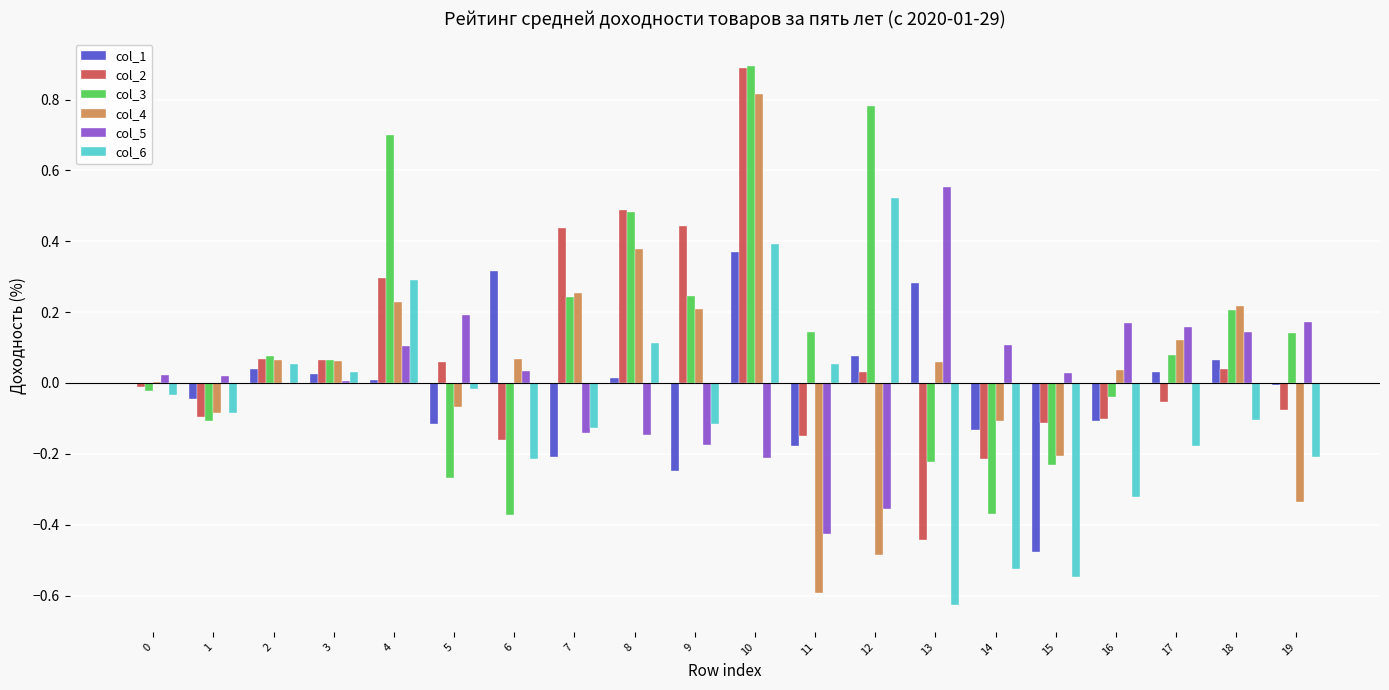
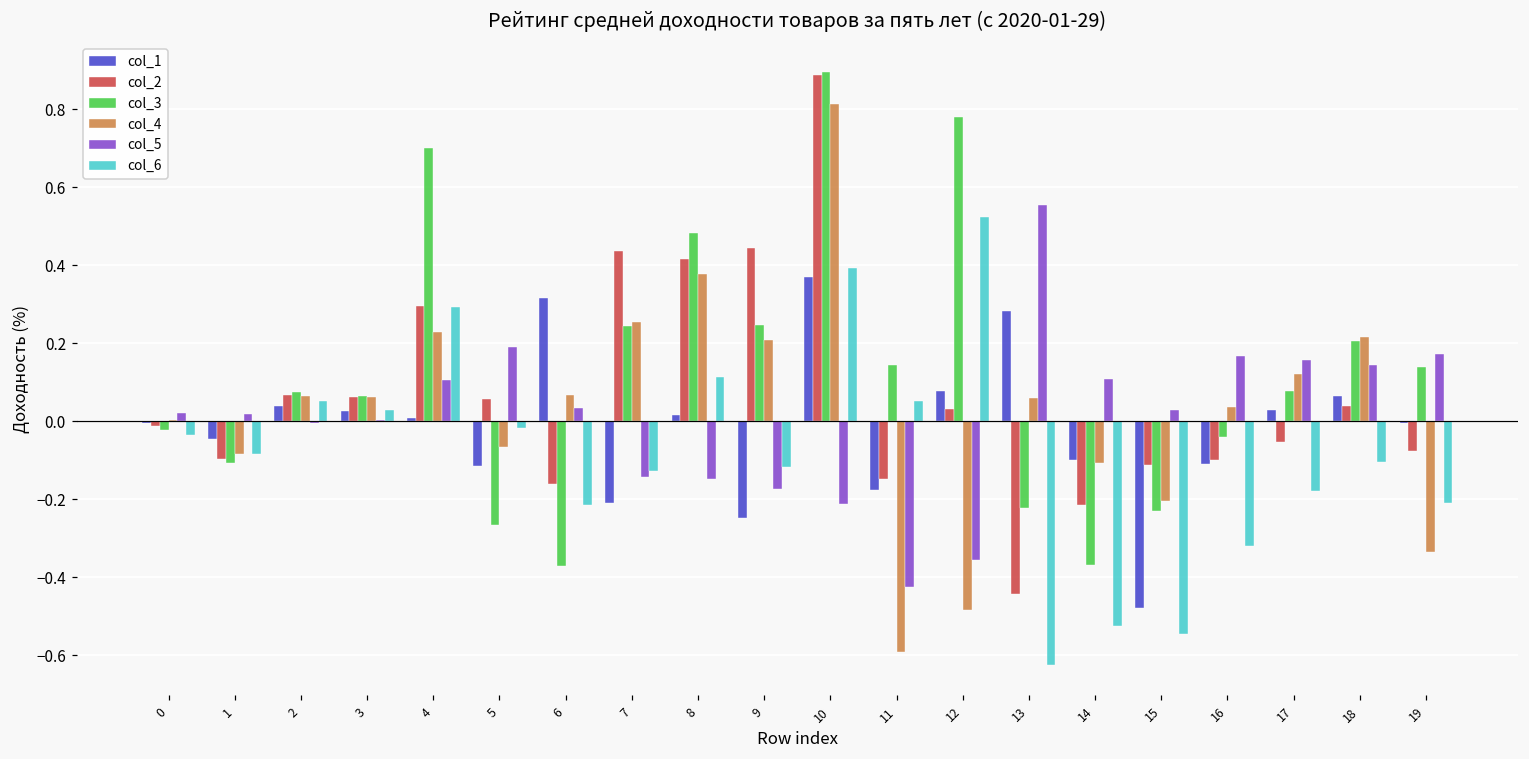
col_2, 8: 0.49 -> 0.42
col_1, 14: -0.13 -> -0.10
